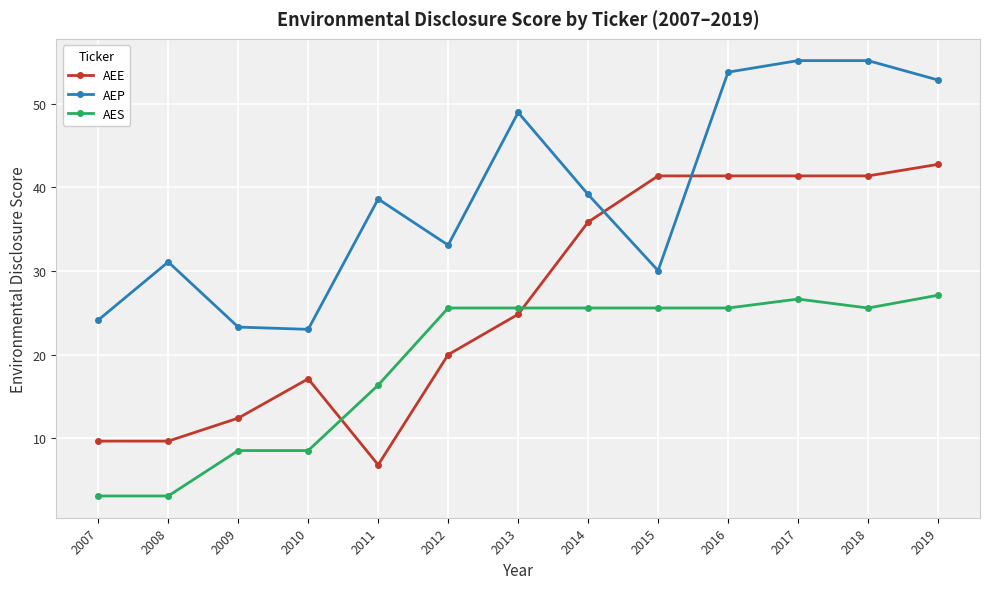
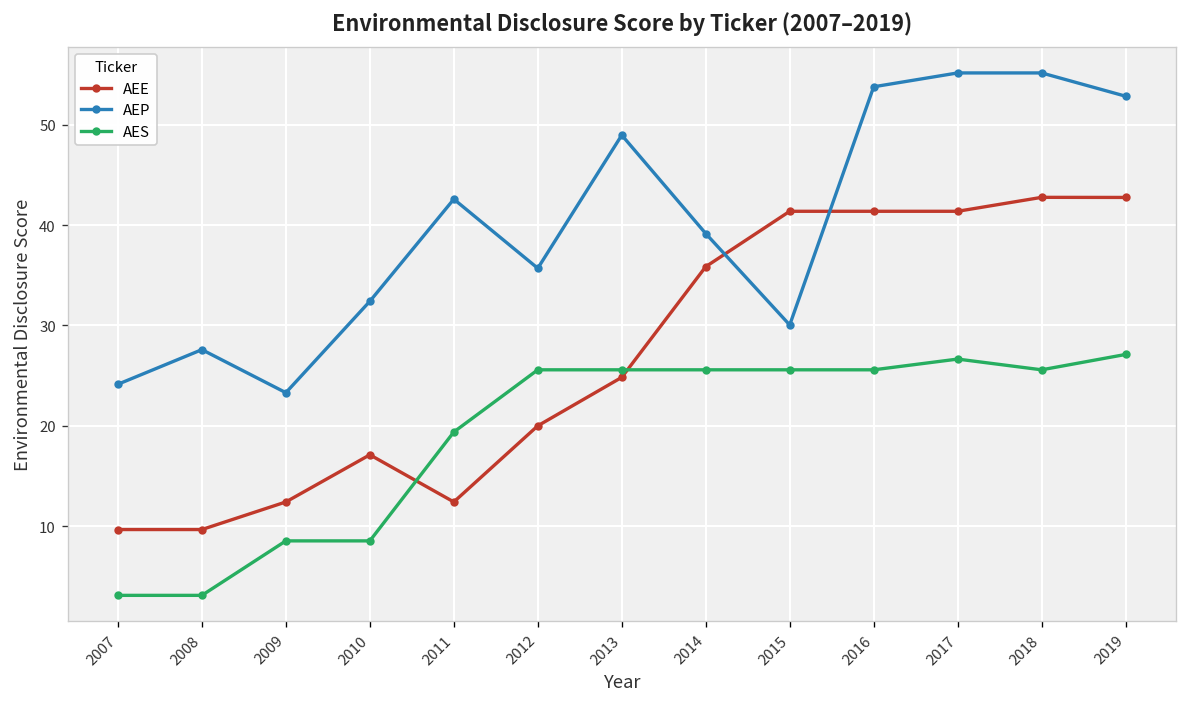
AEP, 2008: 31 -> 28
AEP, 2010: 23 -> 32
AEE, 2011: 7 -> 12
AEP, 2011: 39 -> 43
AES, 2011: 16 -> 19
AEP, 2012: 33 -> 36
AEE, 2018: 41 -> 43
